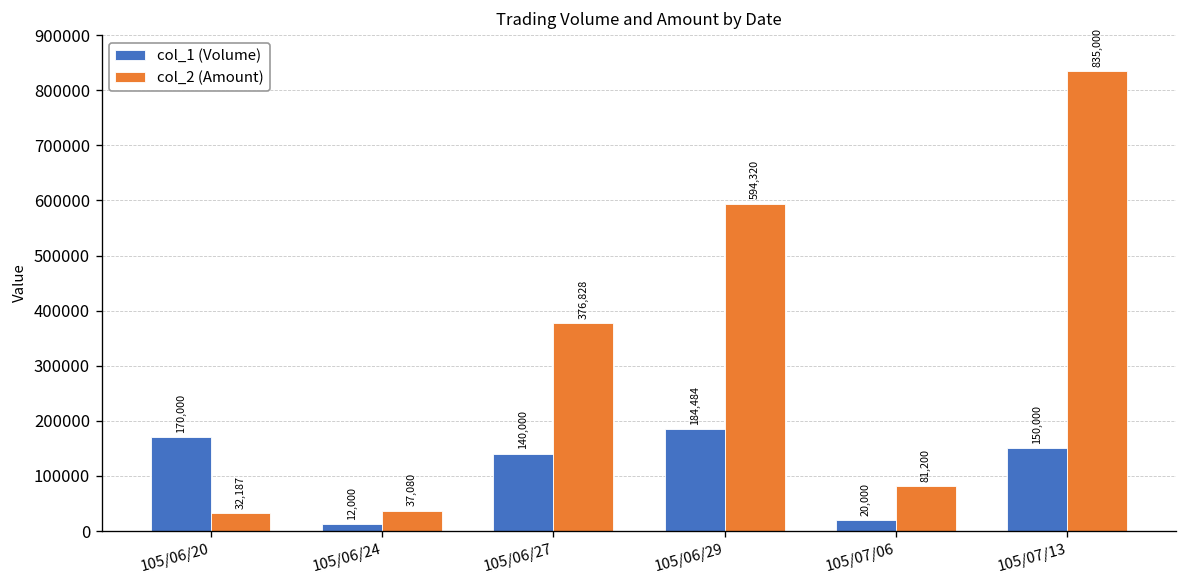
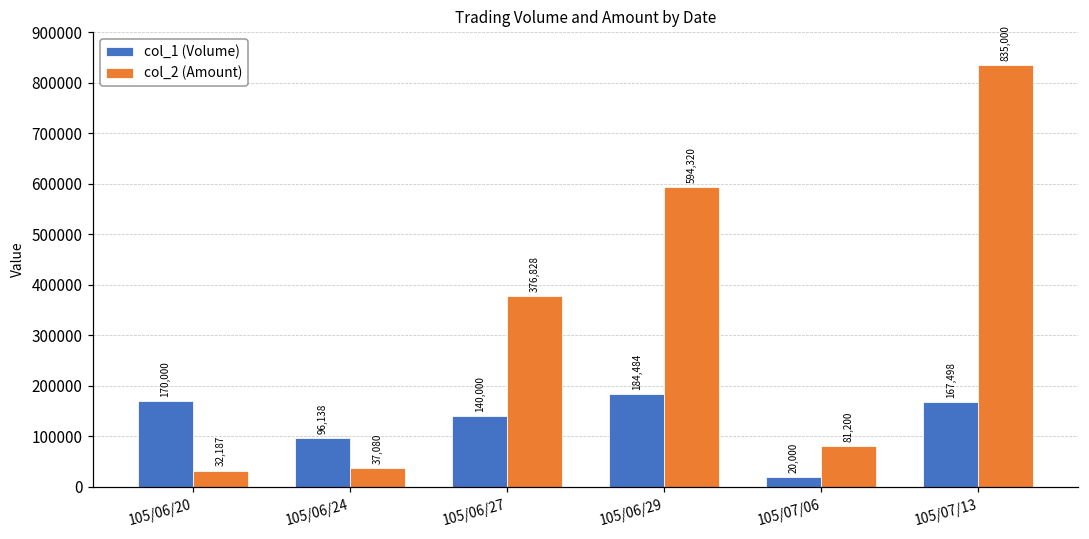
col_1 (Volume), 105/06/24: 12,000 -> 96,138
col_1 (Volume), 105/07/13: 150,000 -> 167,498
